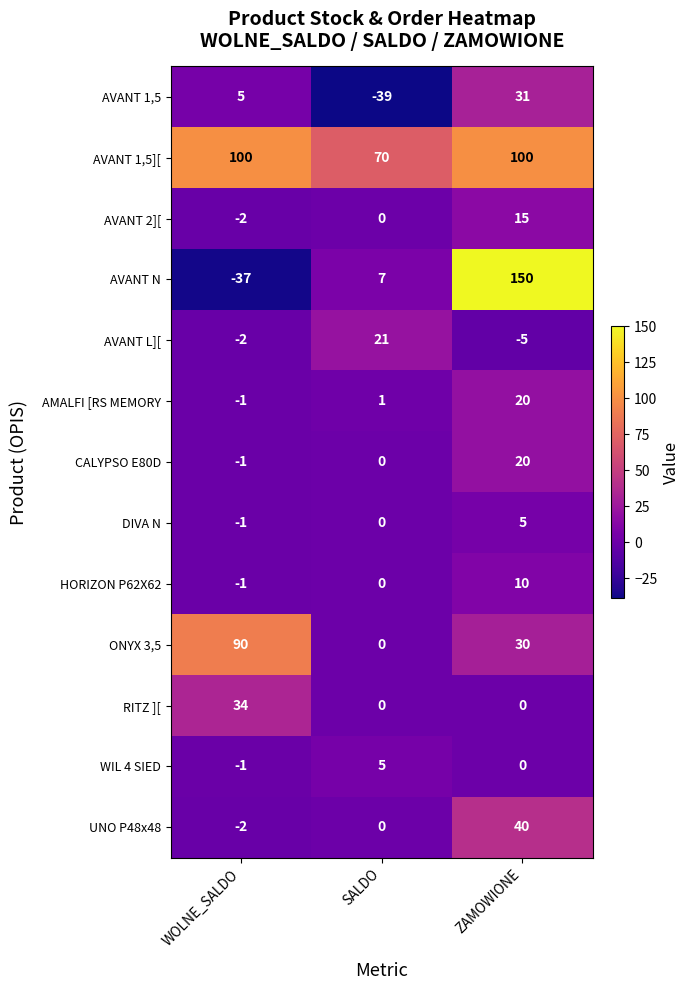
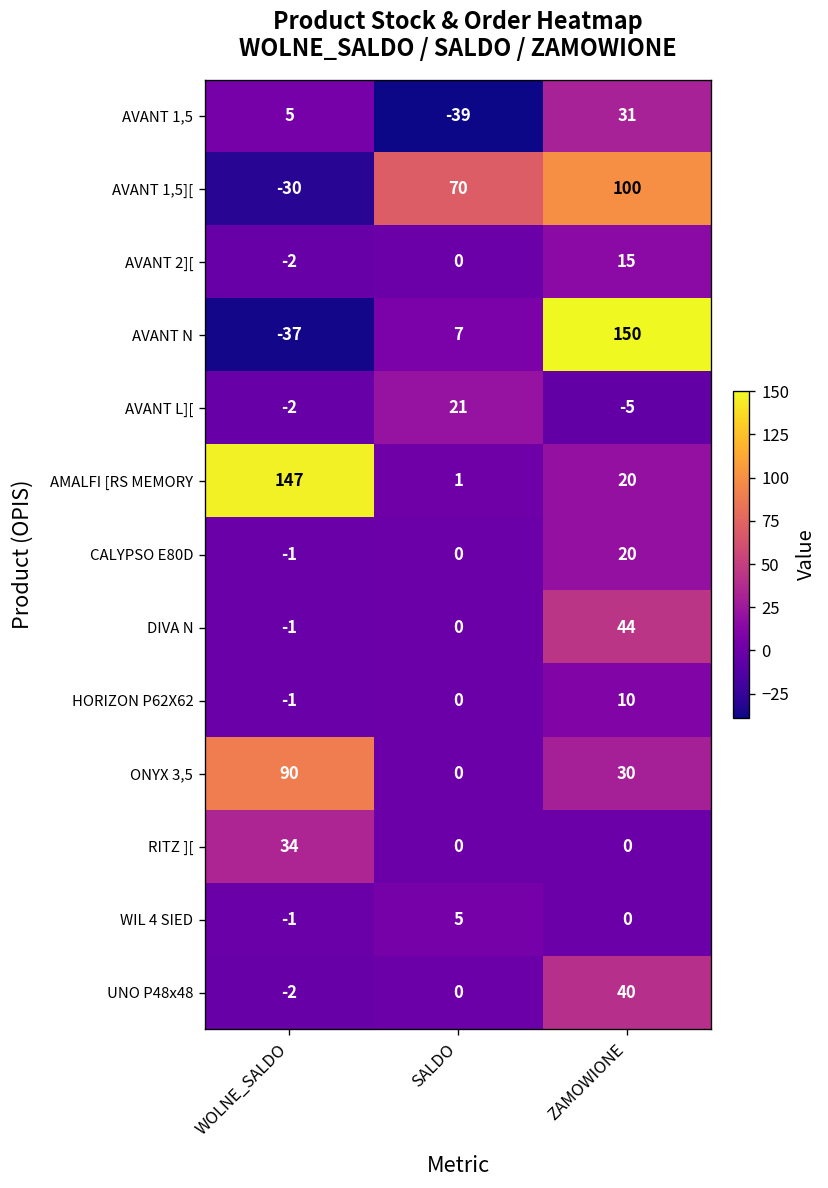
AVANT 1,5][, WOLNE_SALDO: 100 -> -30
AMALFI [RS MEMORY, WOLNE_SALDO: -1 -> 147
DIVA N, ZAMOWIONE: 5 -> 44
